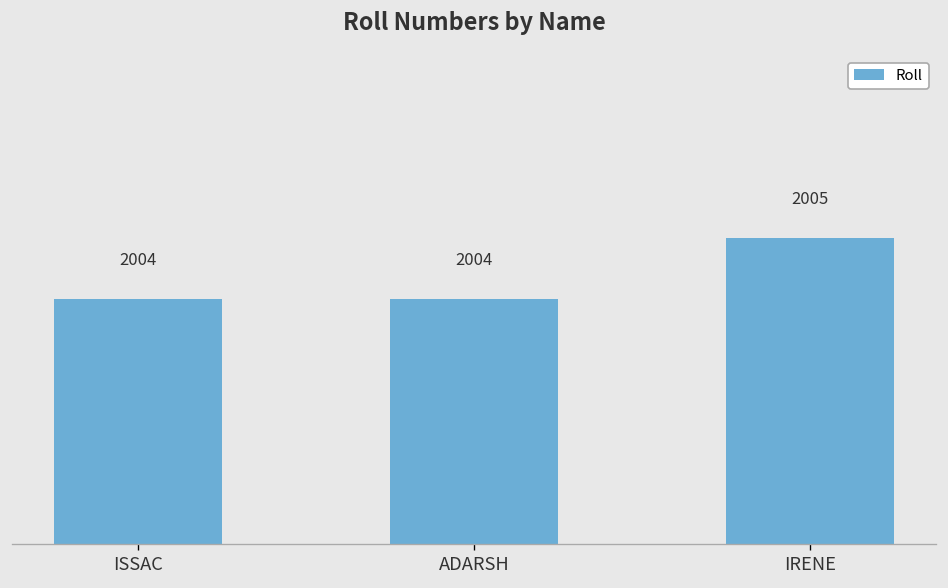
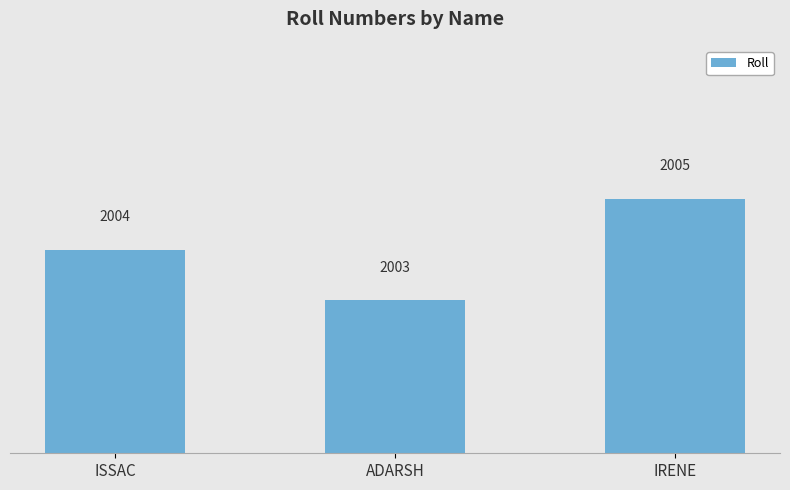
ADARSH: 2004 -> 2003
